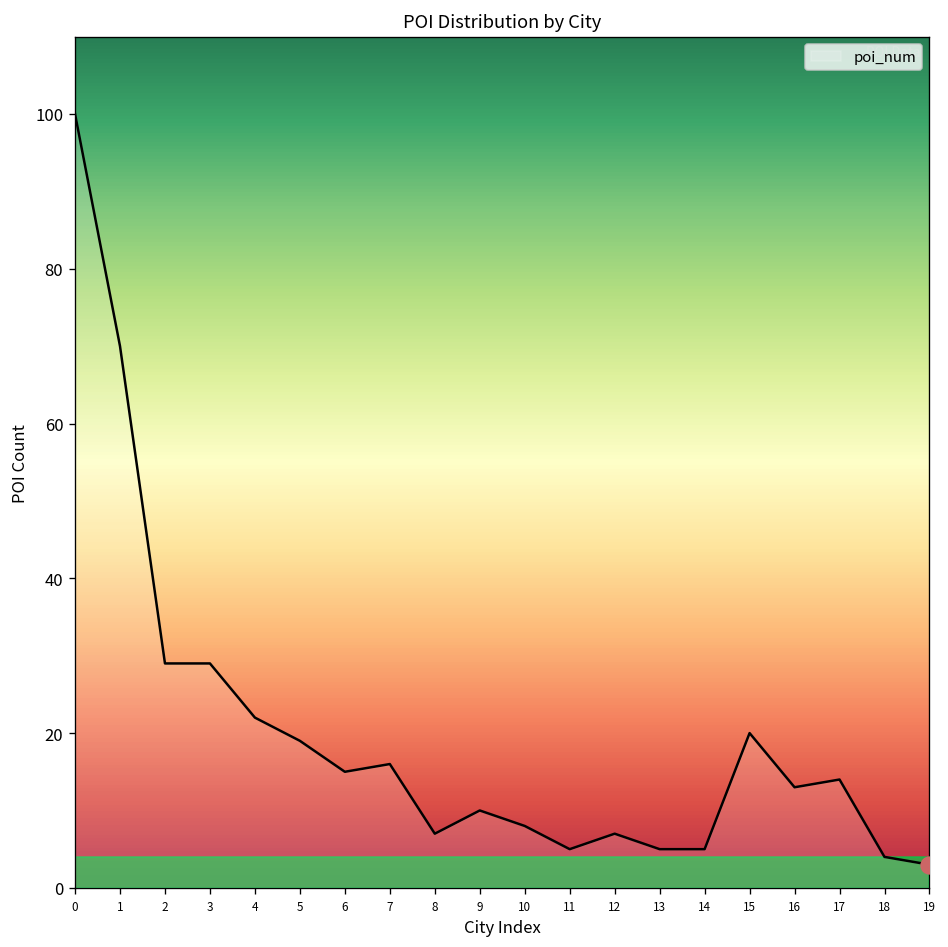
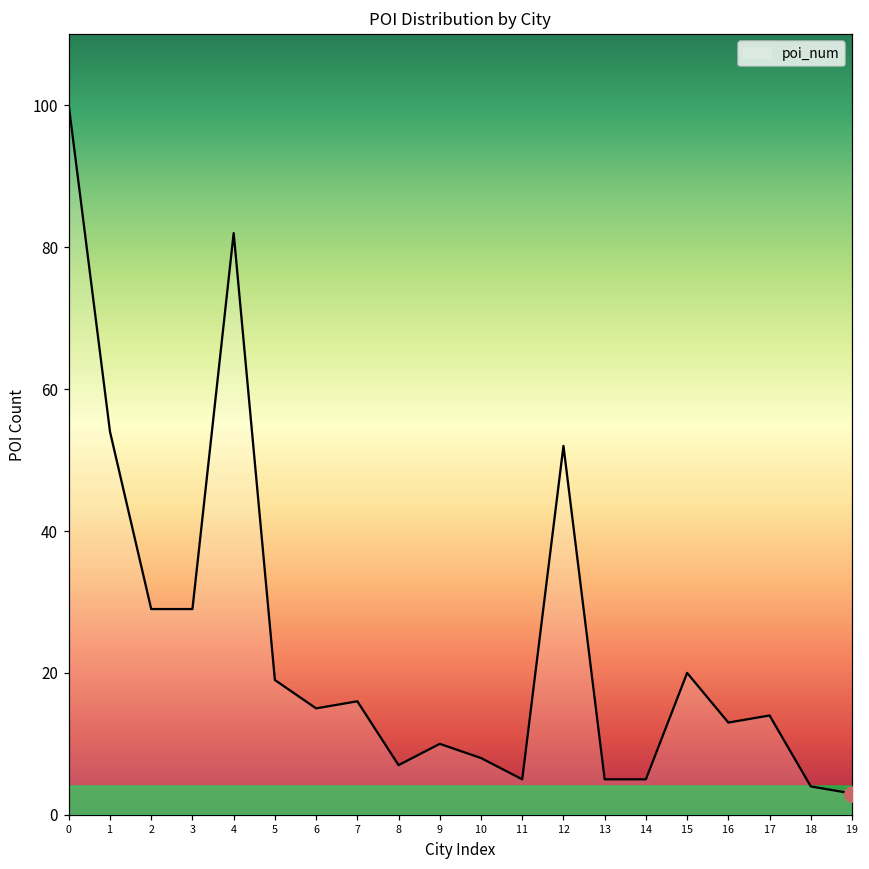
poi_num, 1: 70 -> 54
poi_num, 4: 22 -> 82
poi_num, 12: 7 -> 52
